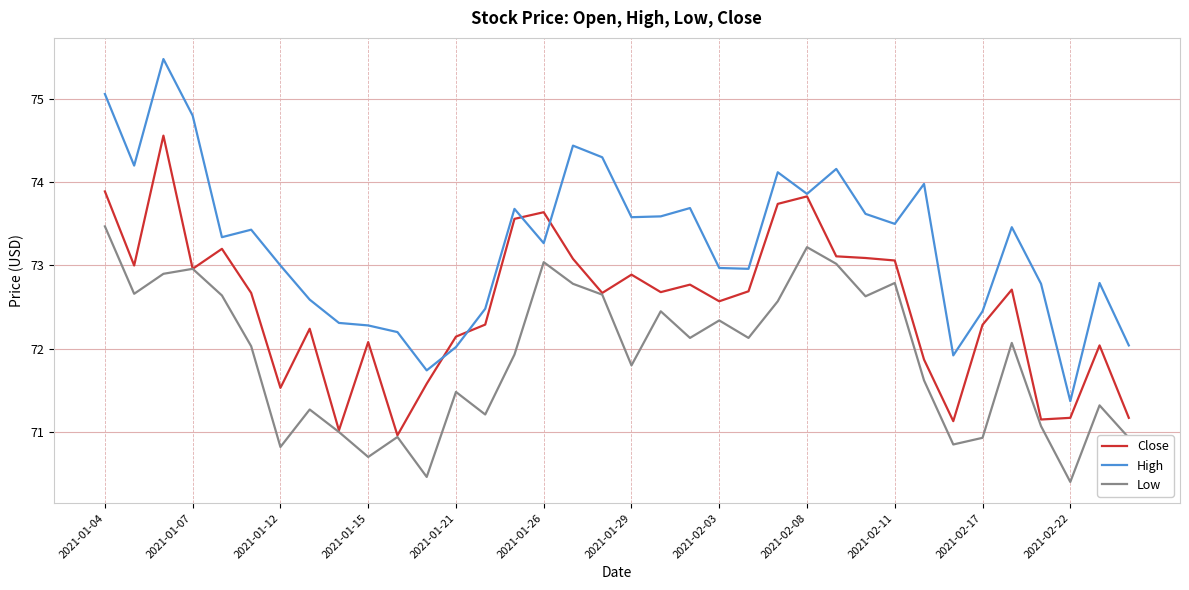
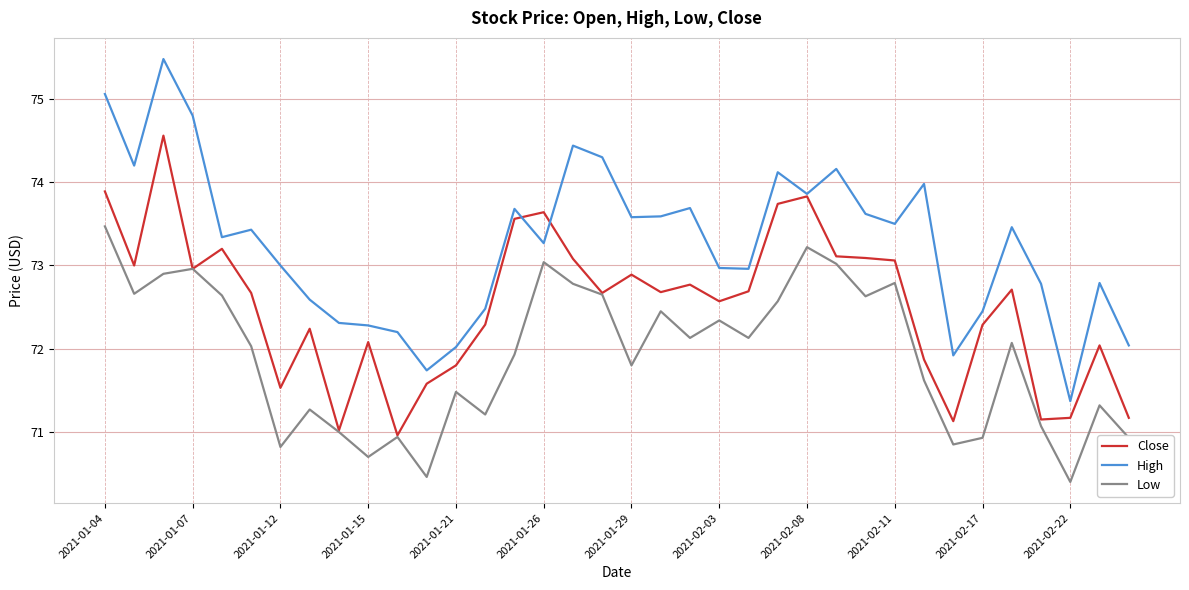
Close, 2021-01-21: 72.1 -> 71.8
